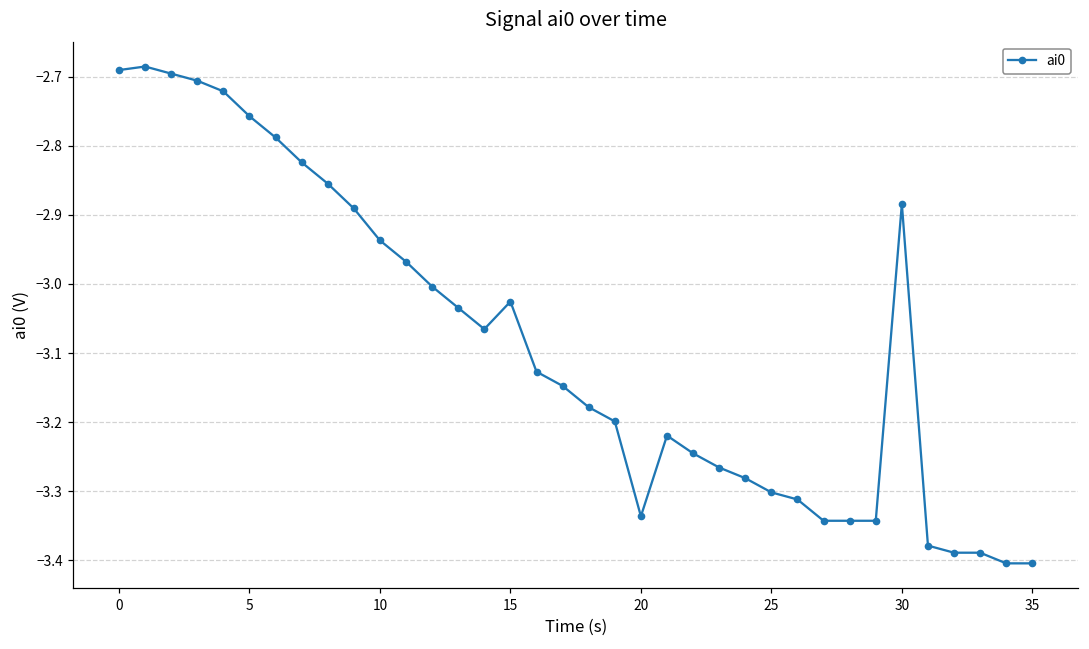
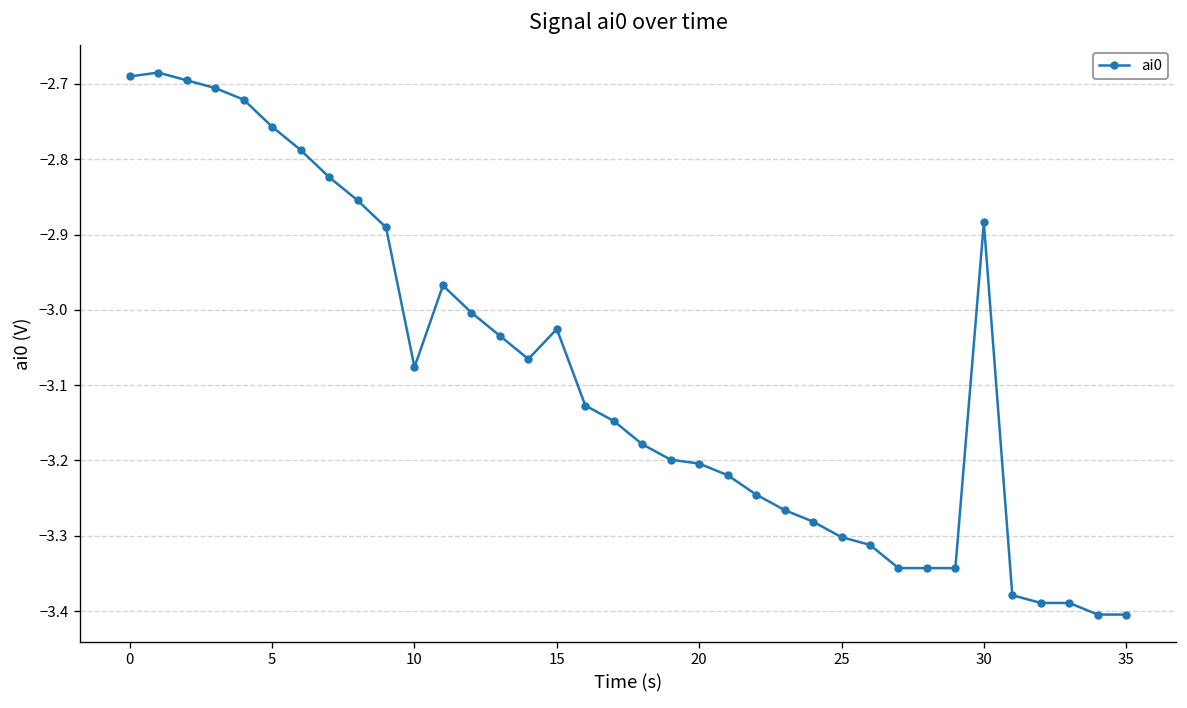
10: -2.94 -> -3.08
20: -3.34 -> -3.20
